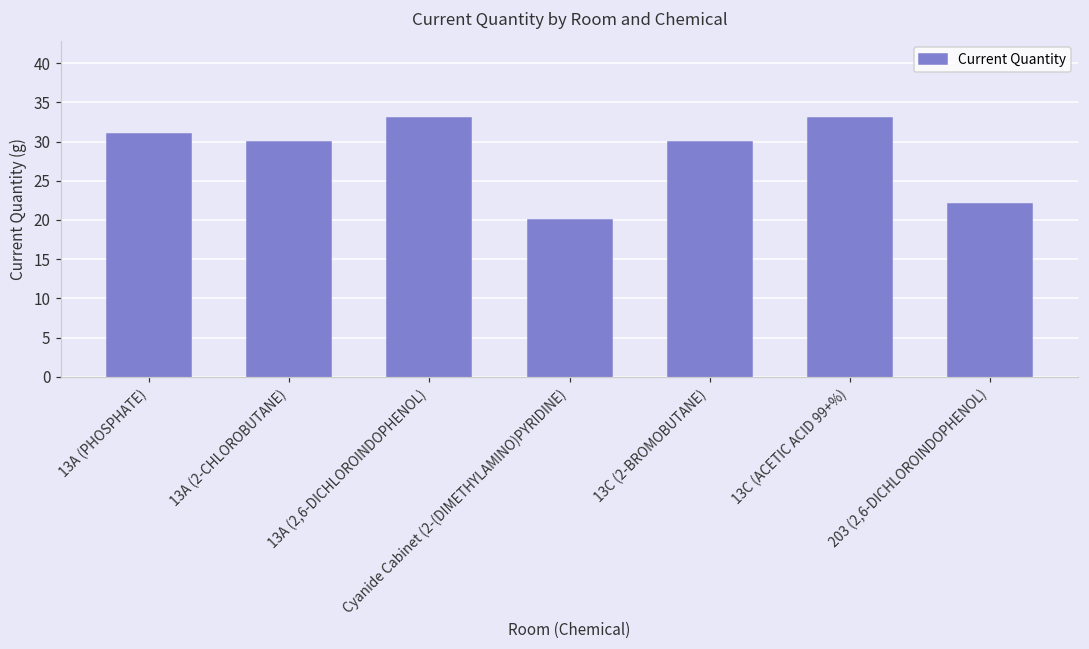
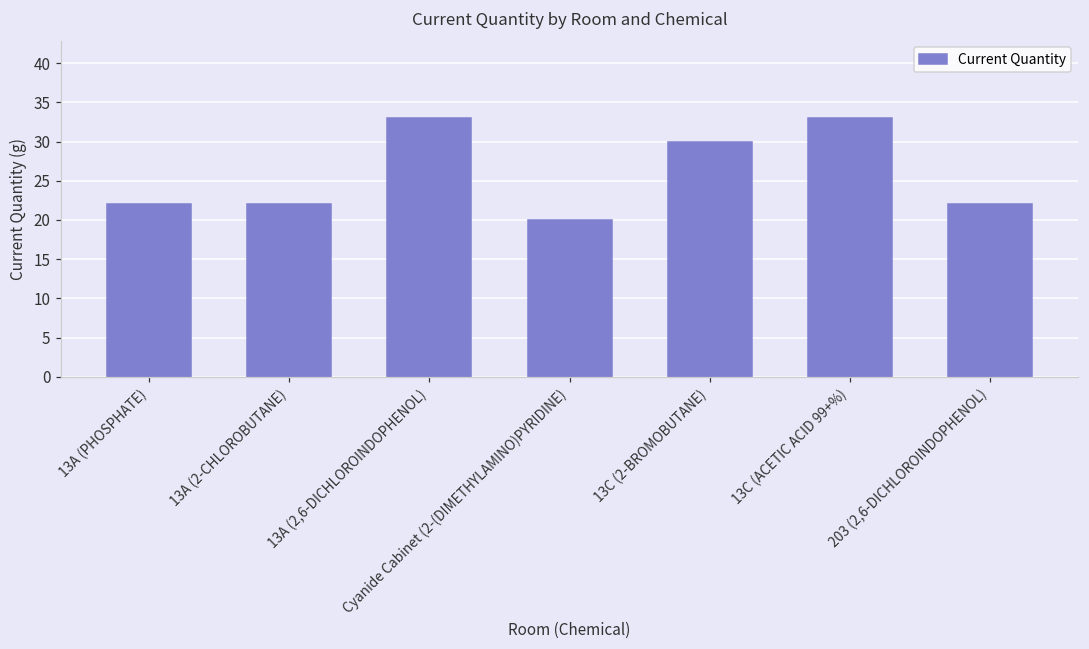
13A (PHOSPHATE): 31 -> 22
13A (2-CHLOROBUTANE): 30 -> 22
